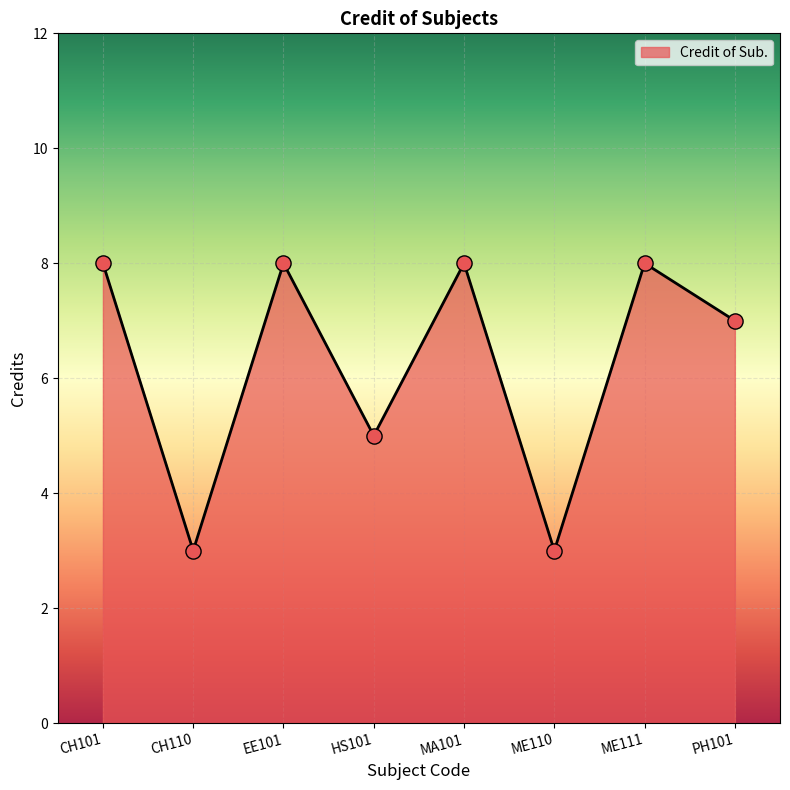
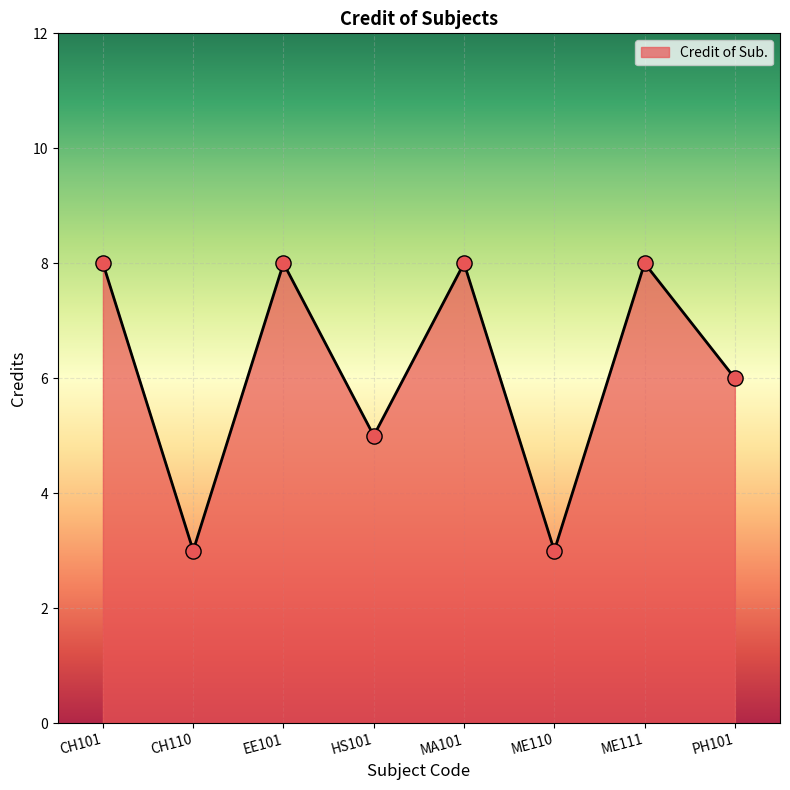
PH101: 7 -> 6
